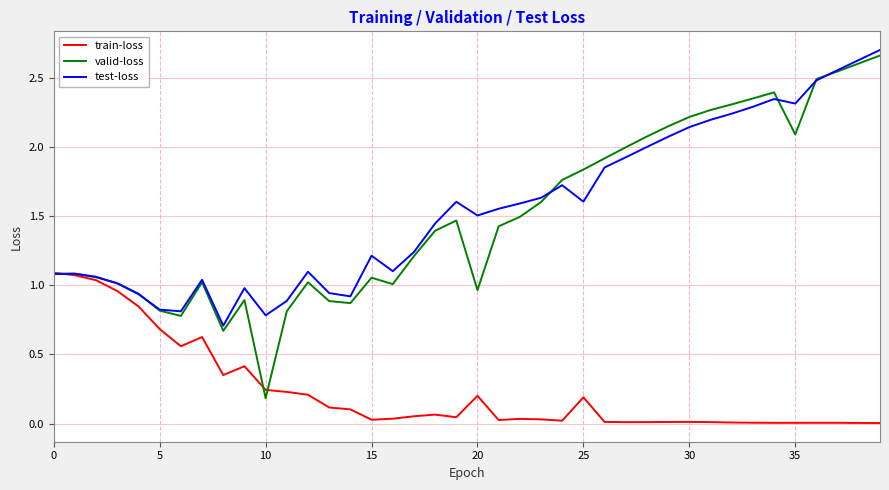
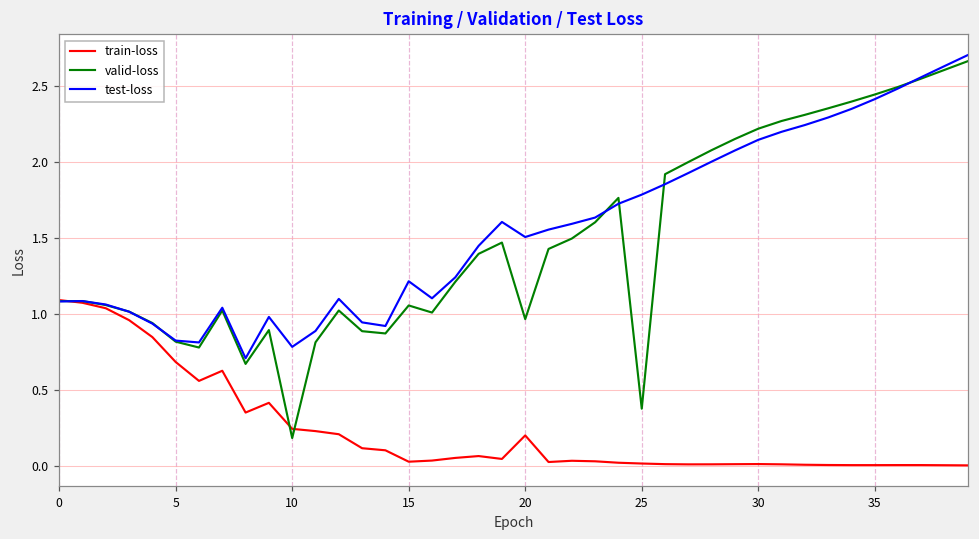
train-loss, 25: 0.19 -> 0.02
valid-loss, 25: 1.84 -> 0.38
test-loss, 25: 1.60 -> 1.78
valid-loss, 35: 2.09 -> 2.44
test-loss, 35: 2.31 -> 2.41
